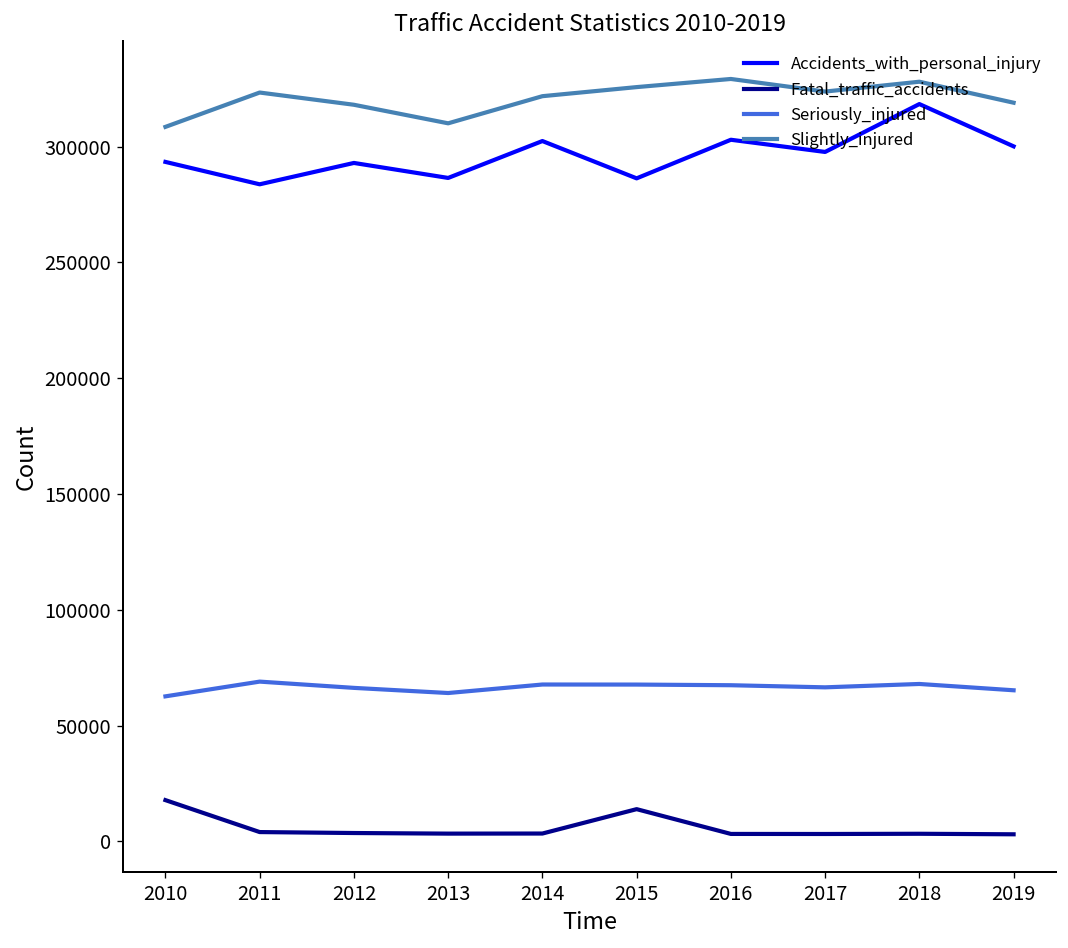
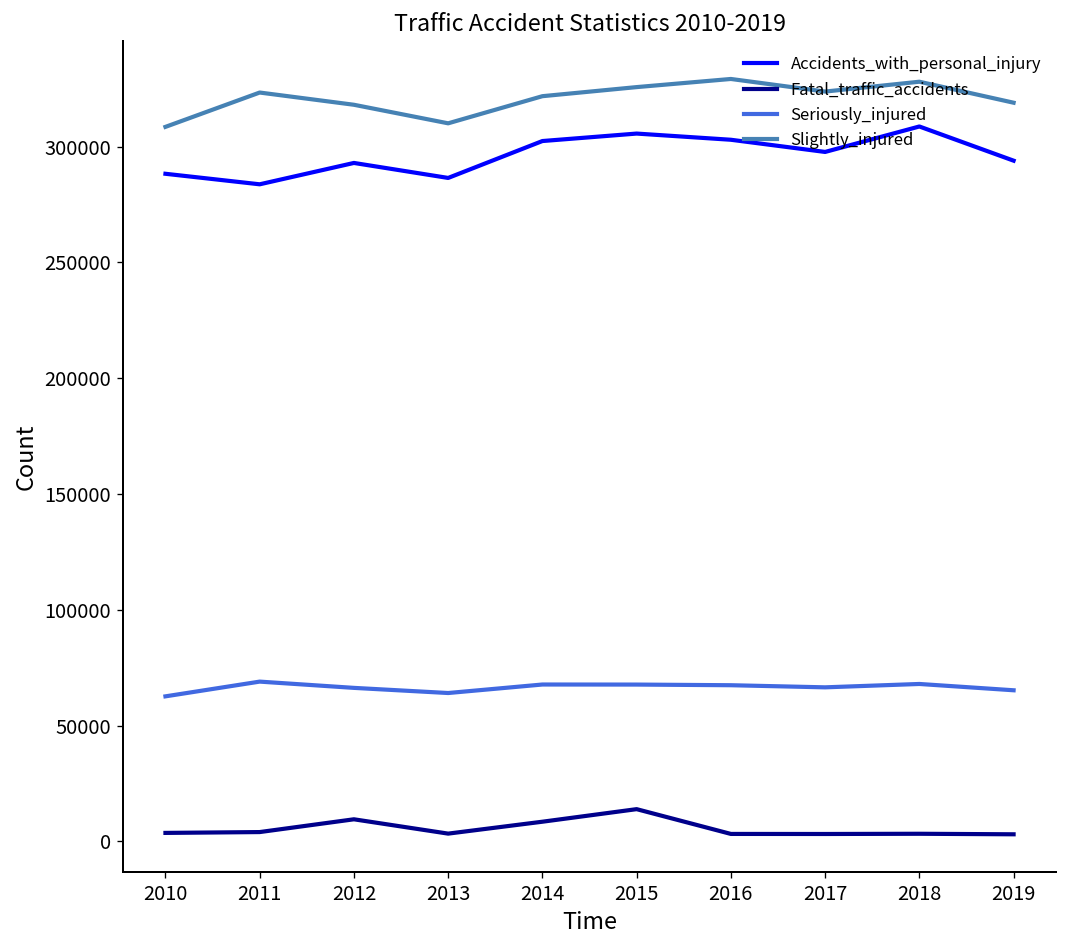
Accidents_with_personal_injury, 2010: 293000 -> 288000
Fatal_traffic_accidents, 2010: 18000 -> 4000
Fatal_traffic_accidents, 2012: 4000 -> 10000
Fatal_traffic_accidents, 2014: 3000 -> 8000
Accidents_with_personal_injury, 2015: 286000 -> 306000
Accidents_with_personal_injury, 2018: 318000 -> 309000
Accidents_with_personal_injury, 2019: 300000 -> 294000
